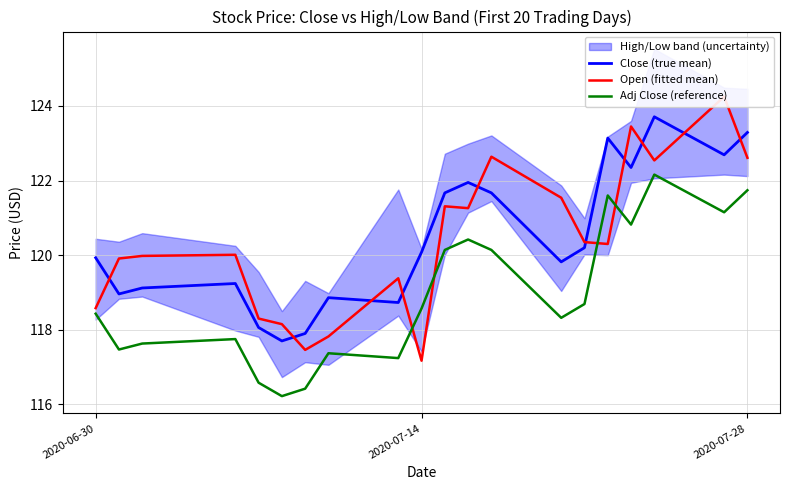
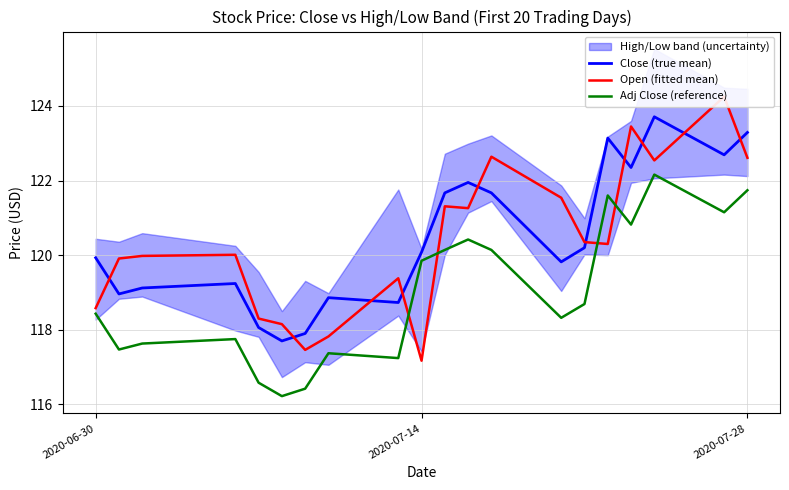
Adj Close (reference), 2020-07-14: 118.6 -> 119.9
